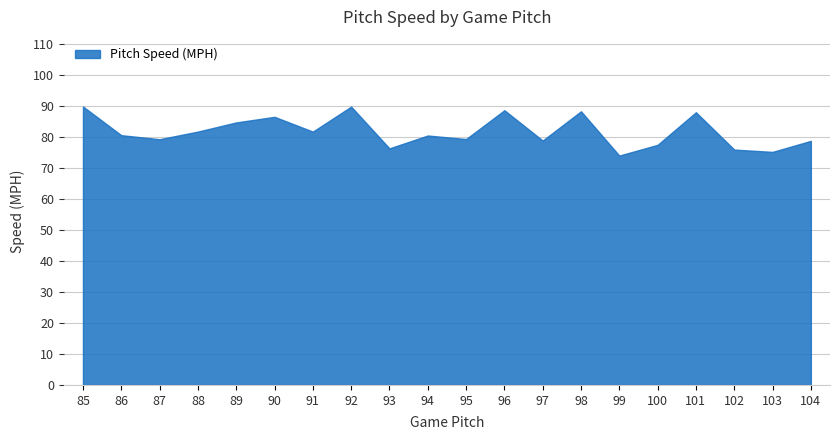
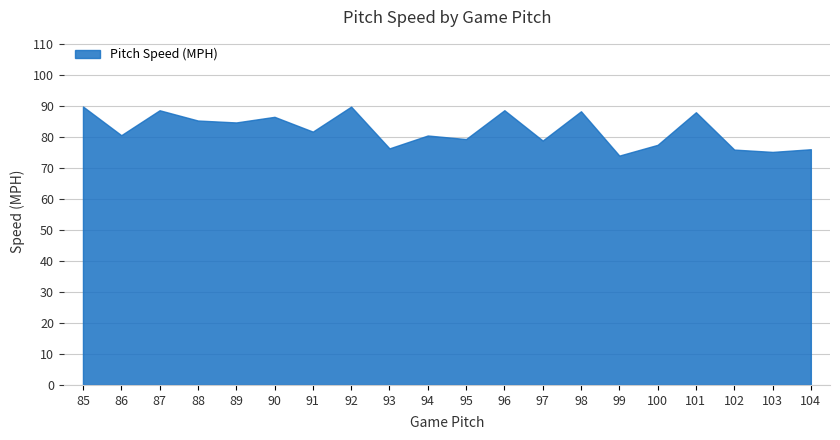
87: 79 -> 89
88: 82 -> 85
104: 79 -> 76
